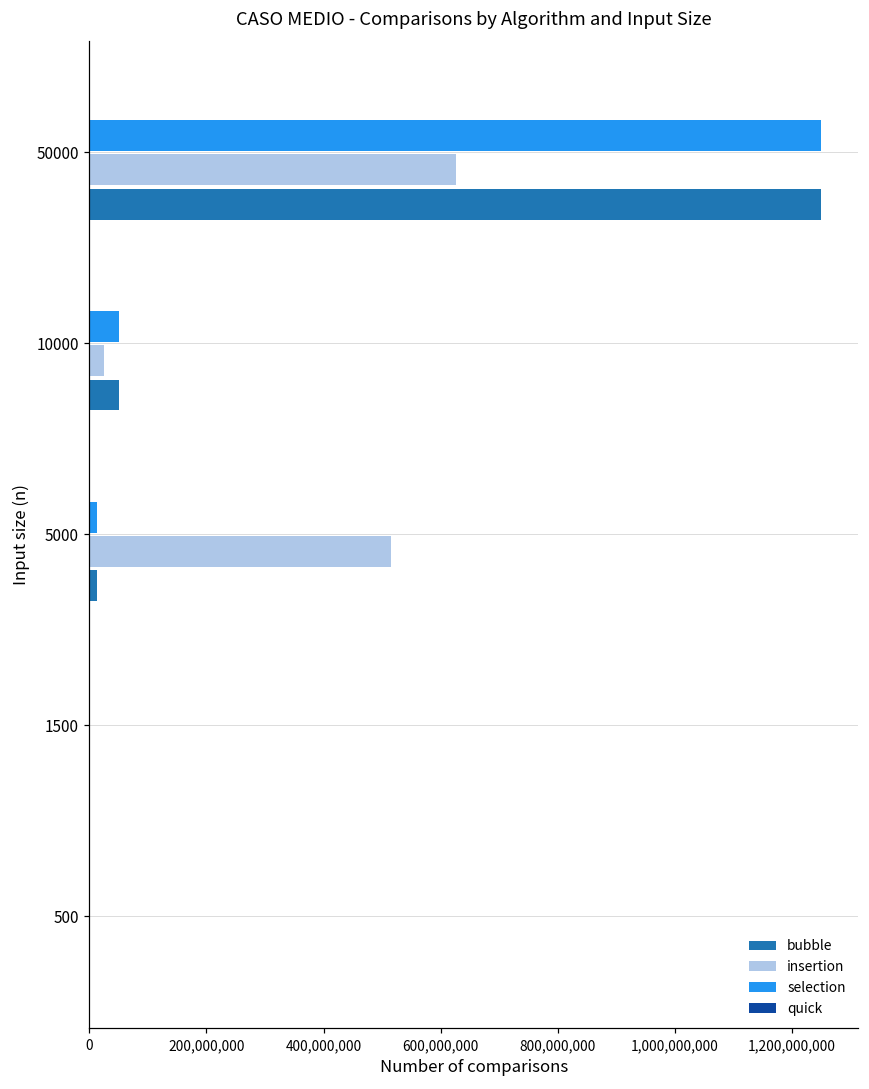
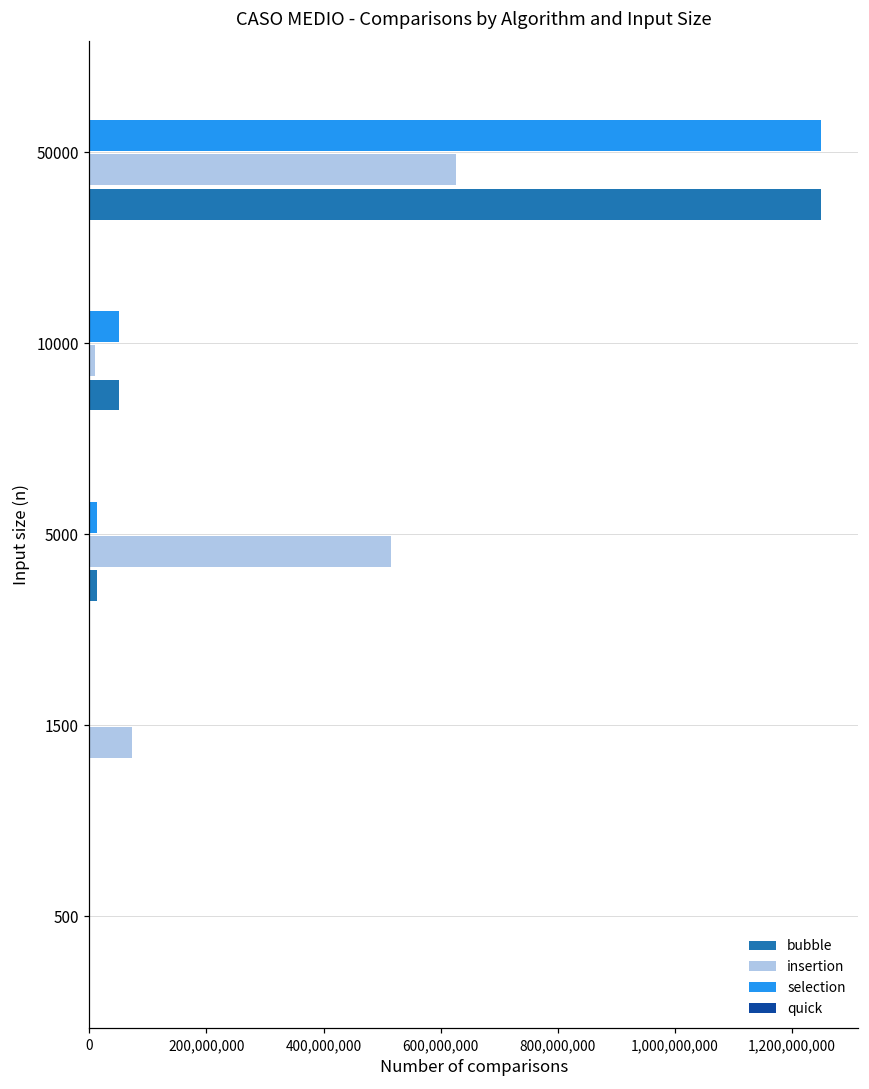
insertion, 10000: 20,000,000 -> 10,000,000
insertion, 1500: 0 -> 70,000,000
